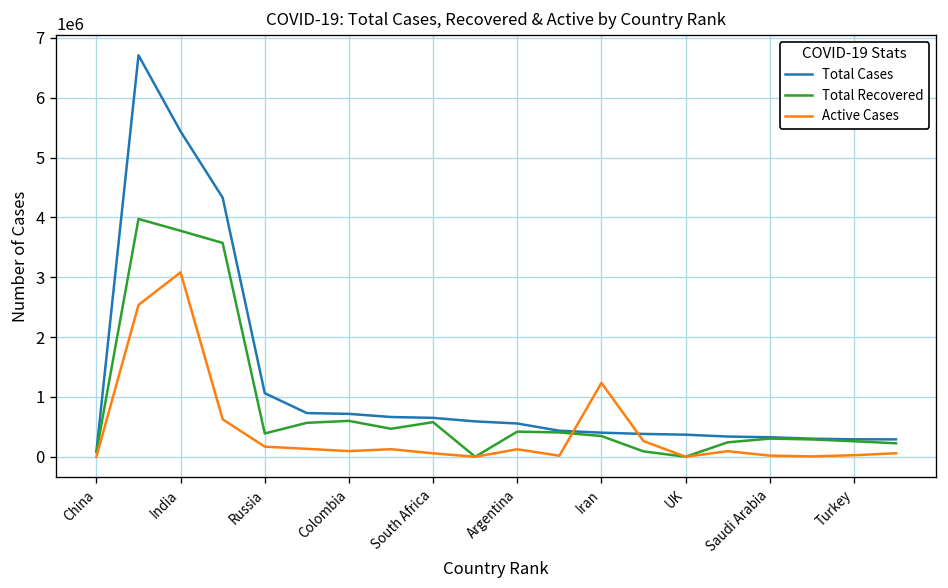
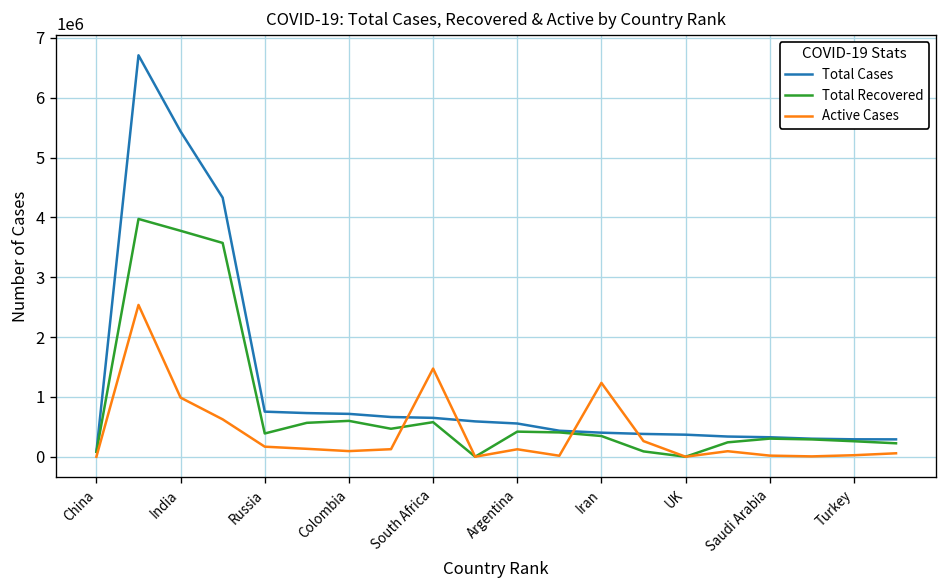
Active Cases, India: 3100000 -> 1000000
Total Cases, Russia: 1100000 -> 800000
Active Cases, South Africa: 100000 -> 1500000
